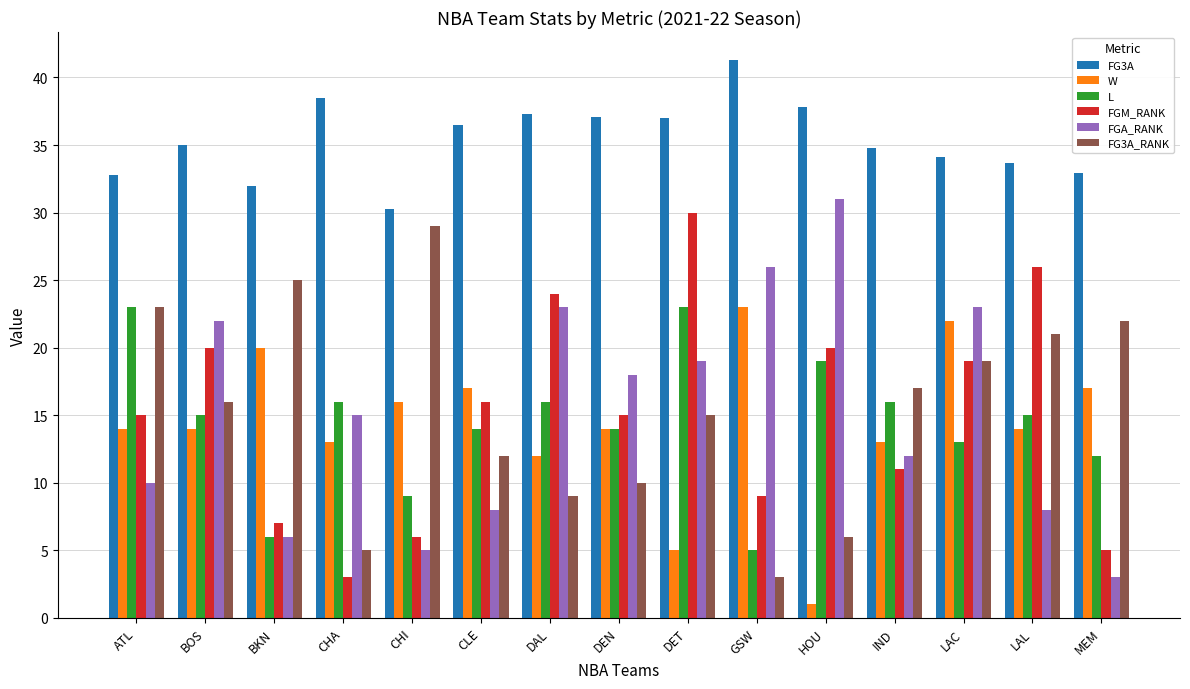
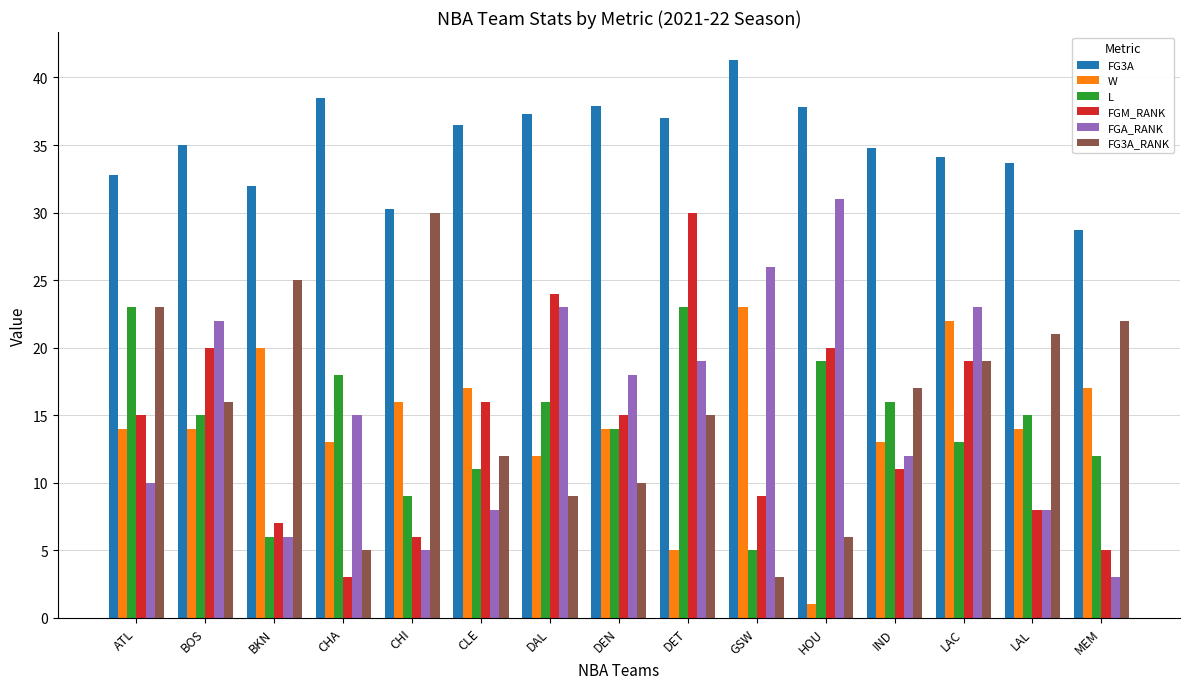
L, CHA: 16 -> 18
FG3A_RANK, CHI: 29 -> 30
L, CLE: 14 -> 11
FG3A, DEN: 37.1 -> 37.9
FGM_RANK, LAL: 26 -> 8
FG3A, MEM: 32.9 -> 28.7
